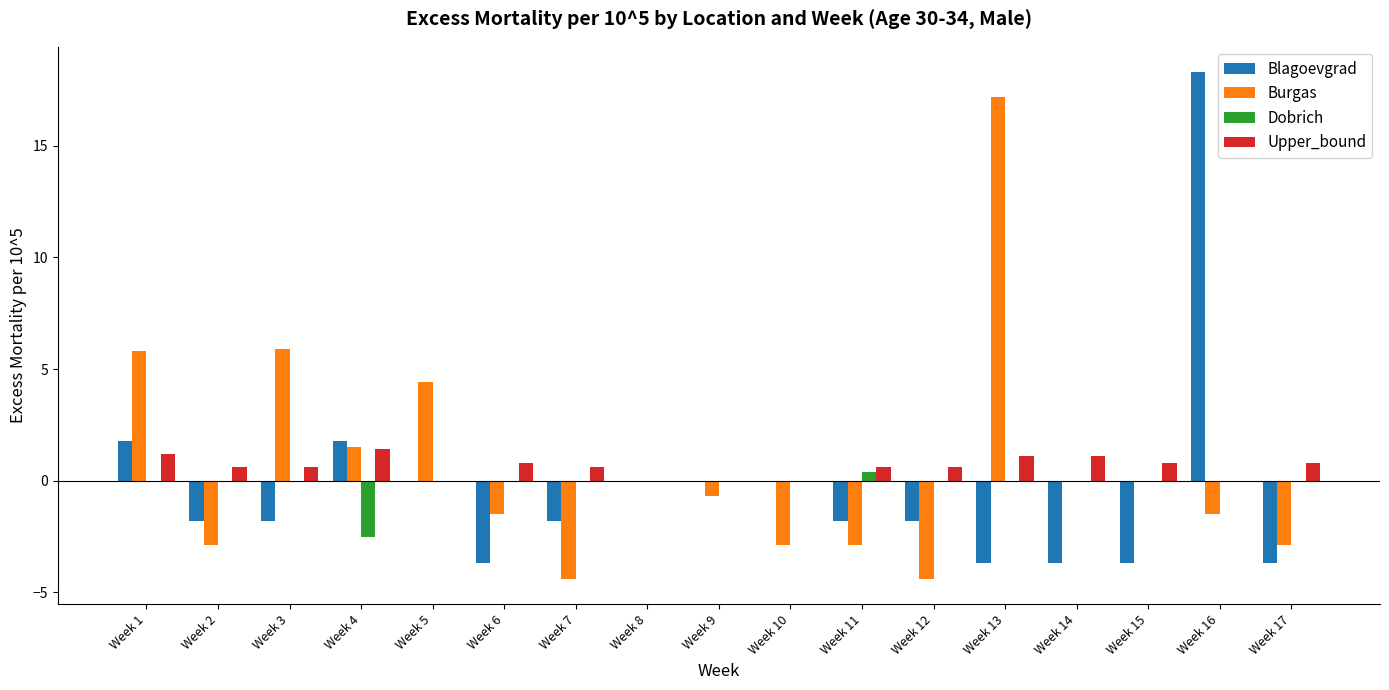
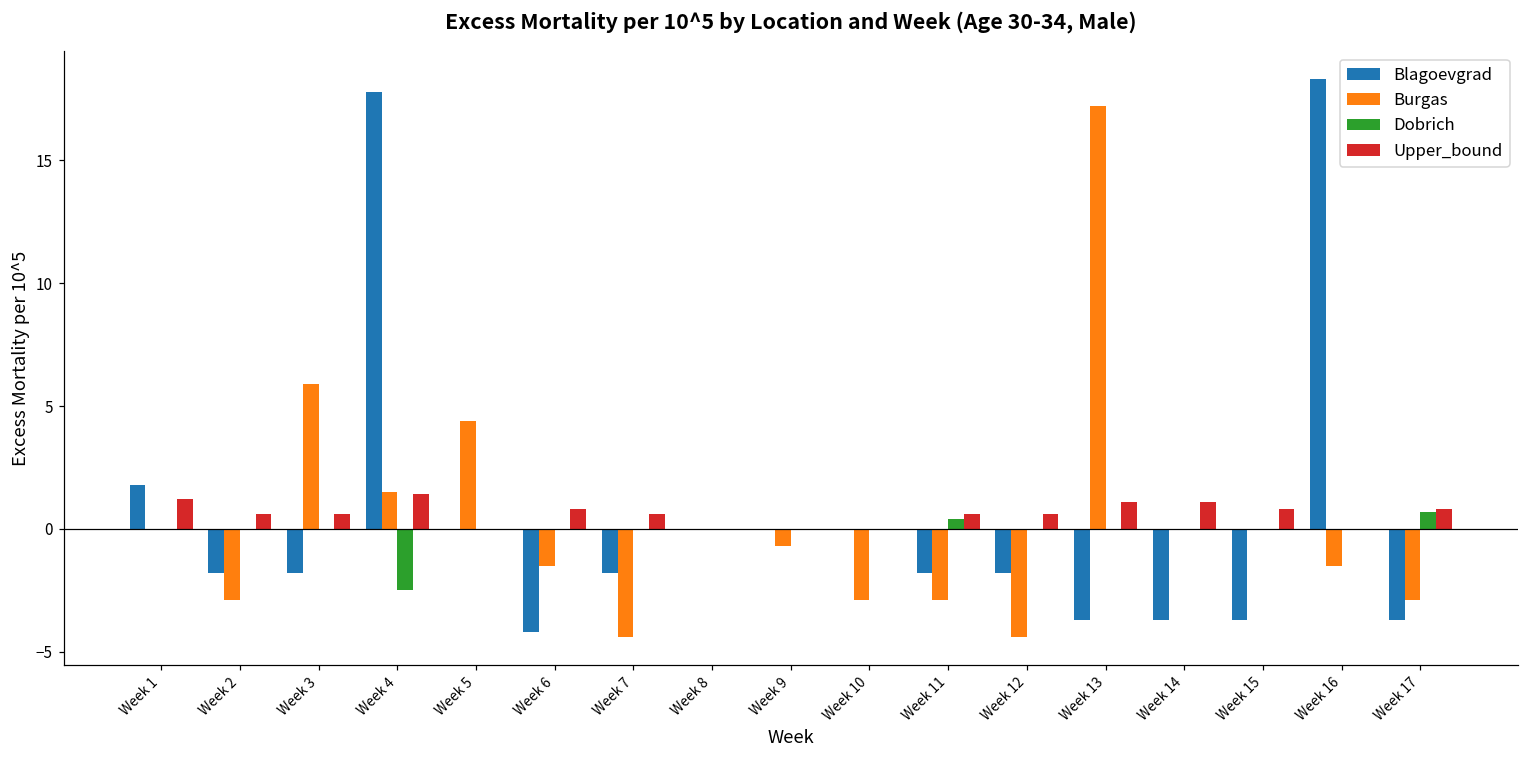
Burgas, Week 1: 5.8 -> 0.0
Blagoevgrad, Week 4: 1.8 -> 17.8
Blagoevgrad, Week 6: -3.7 -> -4.2
Dobrich, Week 17: 0.0 -> 0.7
